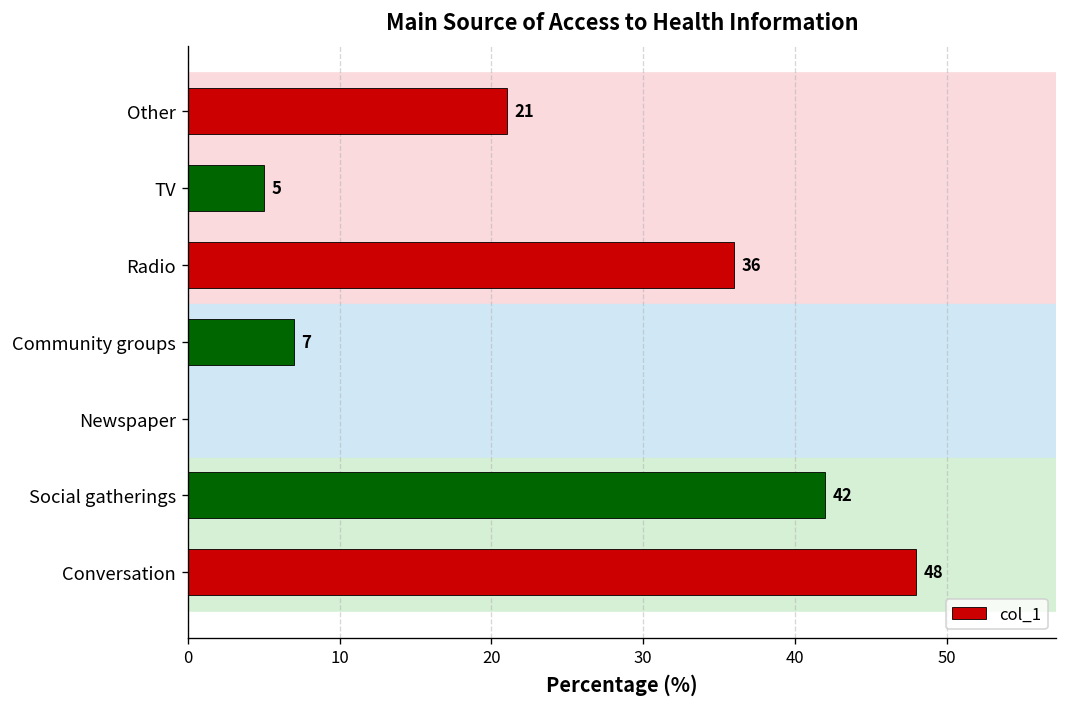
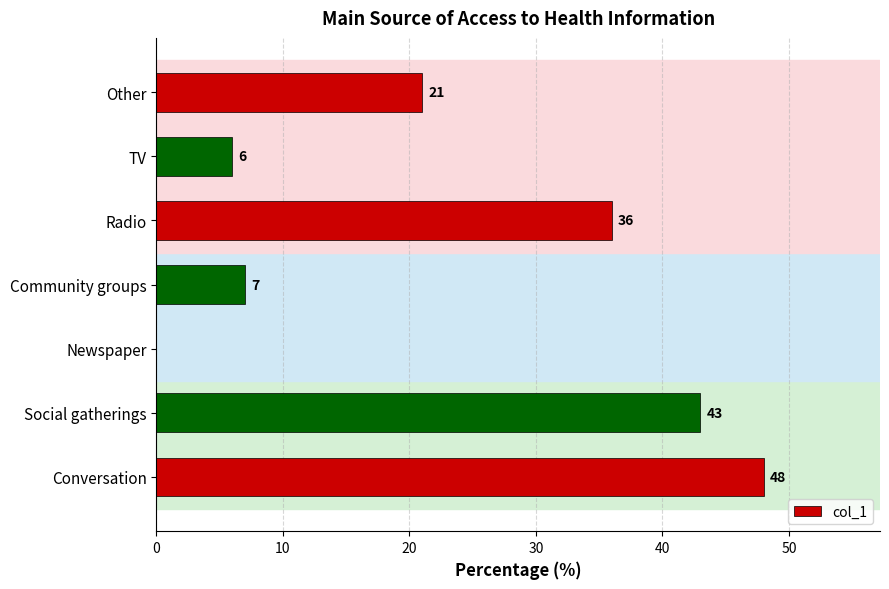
TV: 5 -> 6
Social gatherings: 42 -> 43
